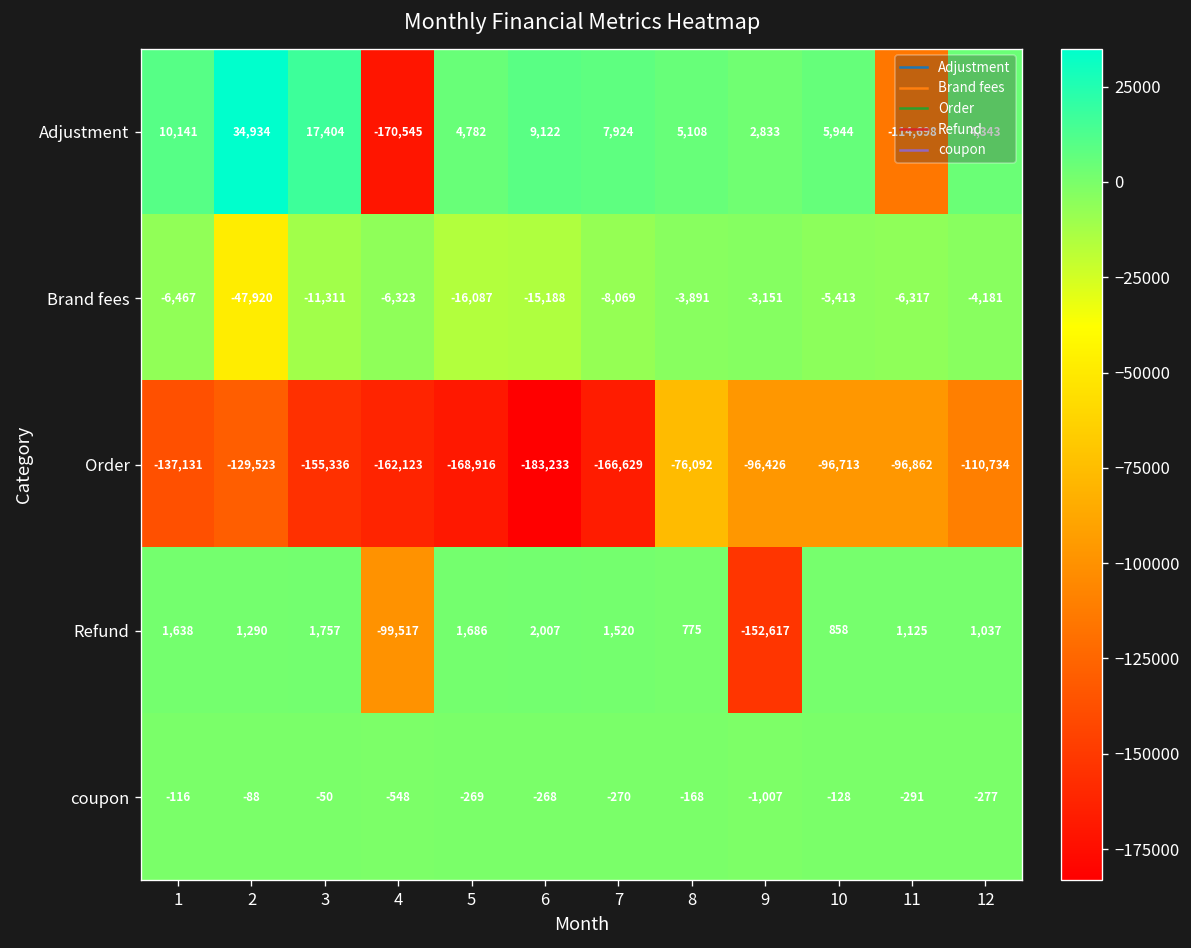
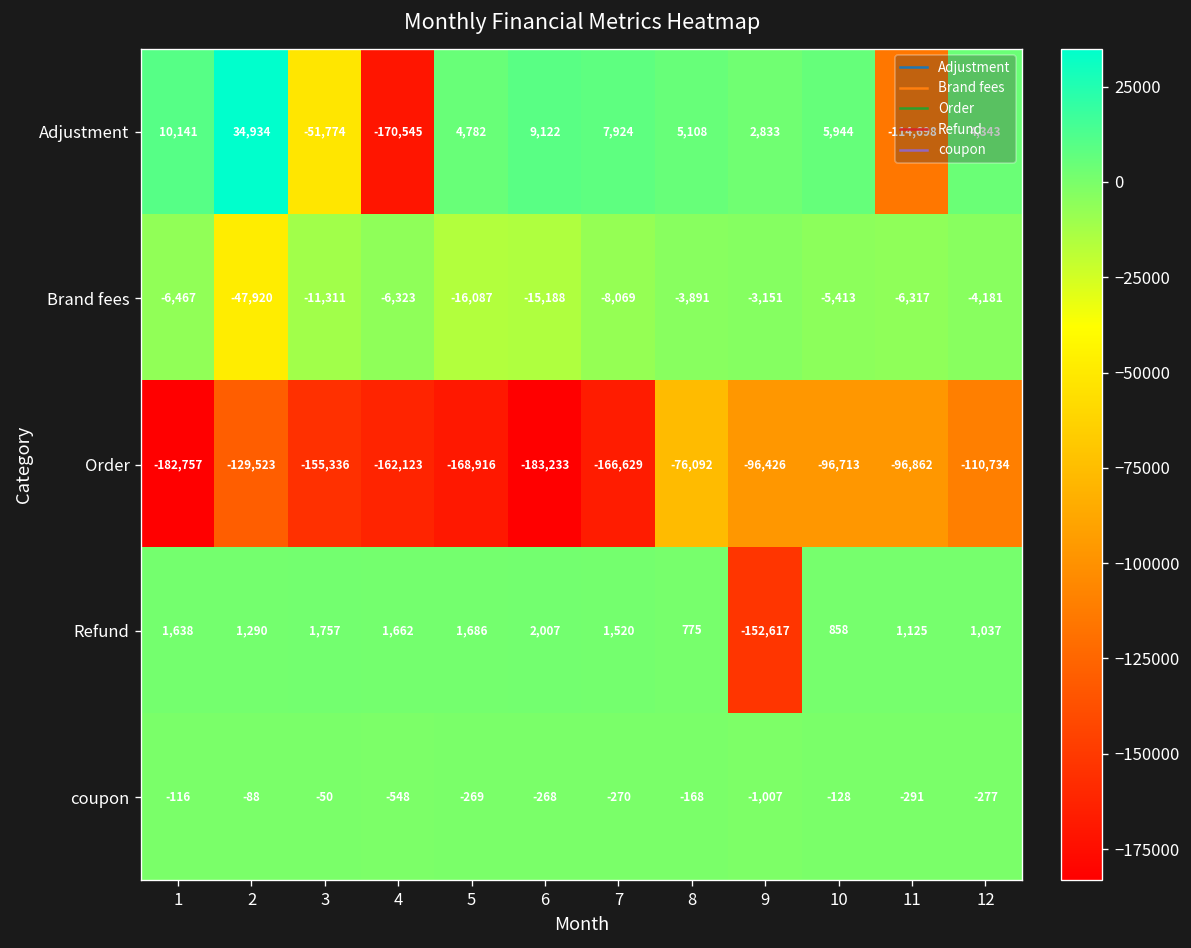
Adjustment, 3: 17,404 -> -51,774
Order, 1: -137,131 -> -182,757
Refund, 4: -99,517 -> 1,662
